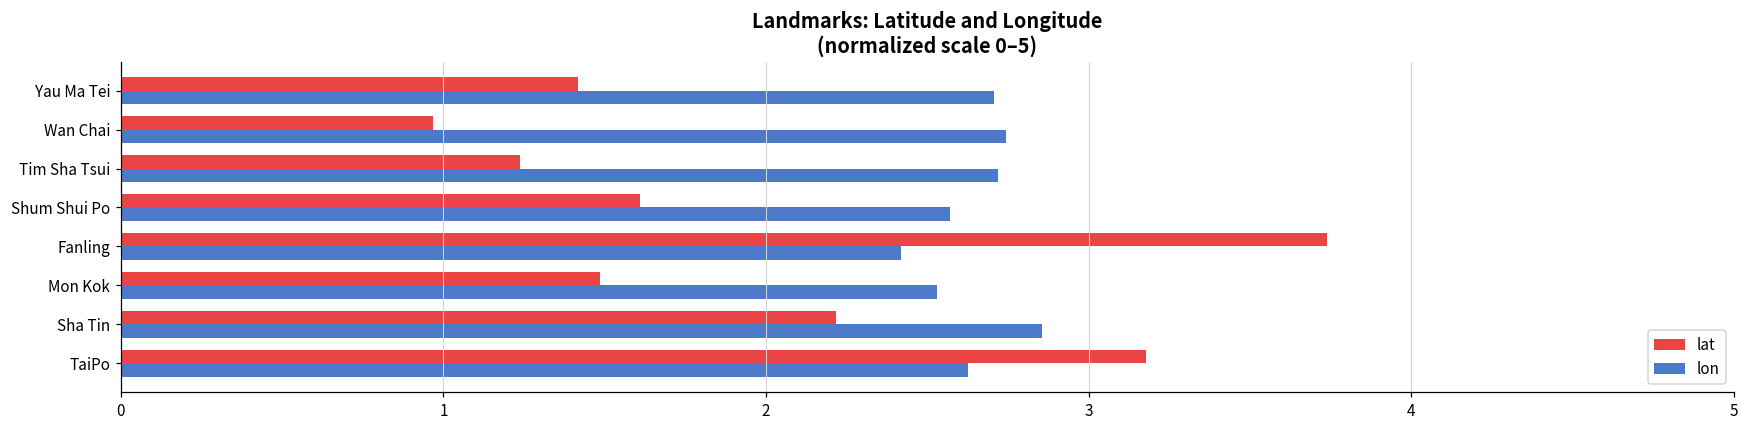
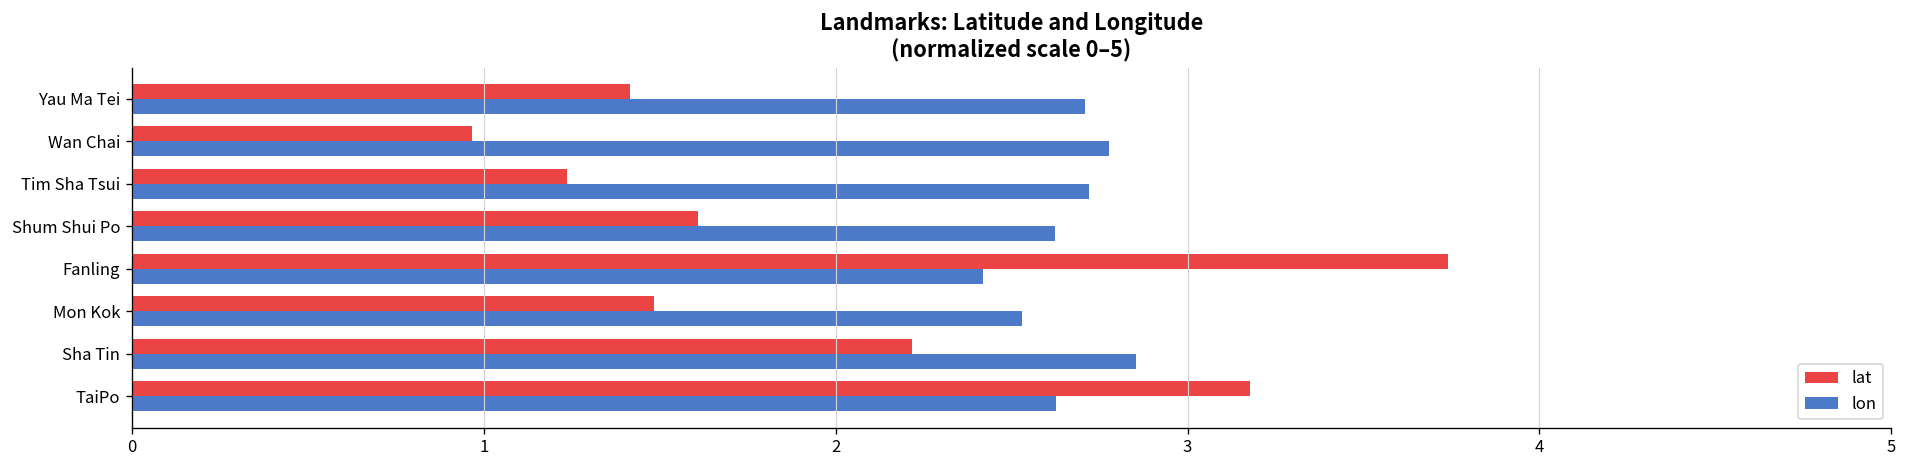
lon, Wan Chai: 2.74 -> 2.78
lon, Shum Shui Po: 2.57 -> 2.62
